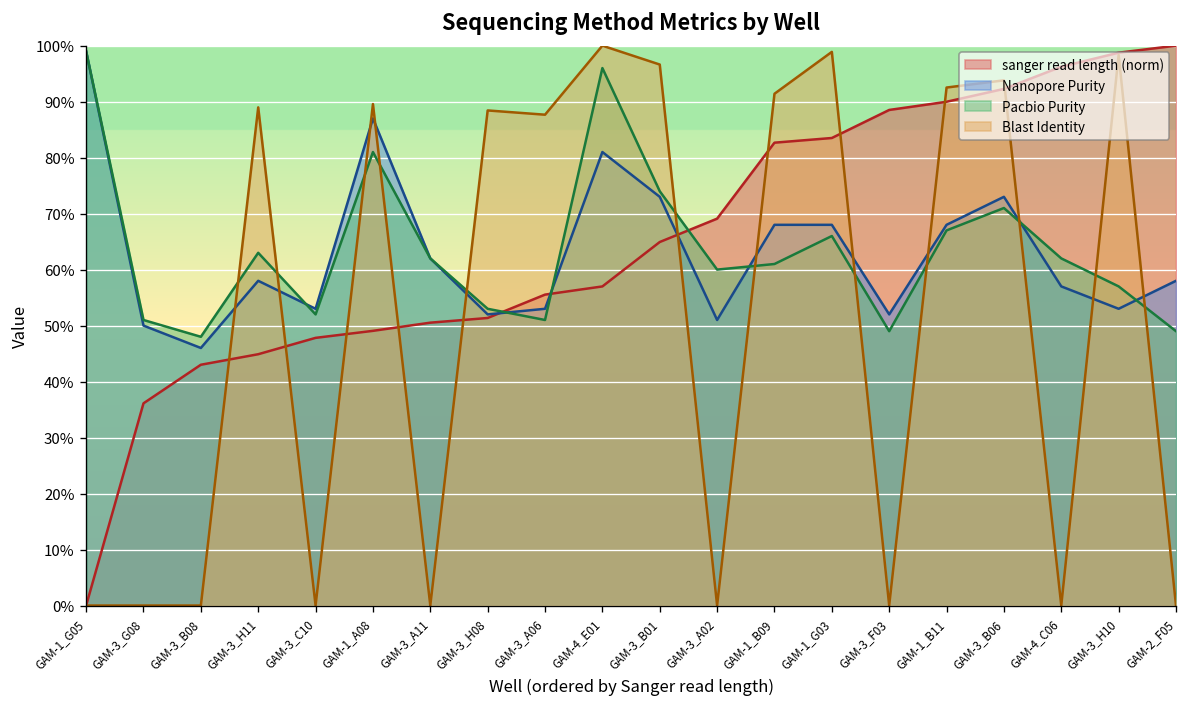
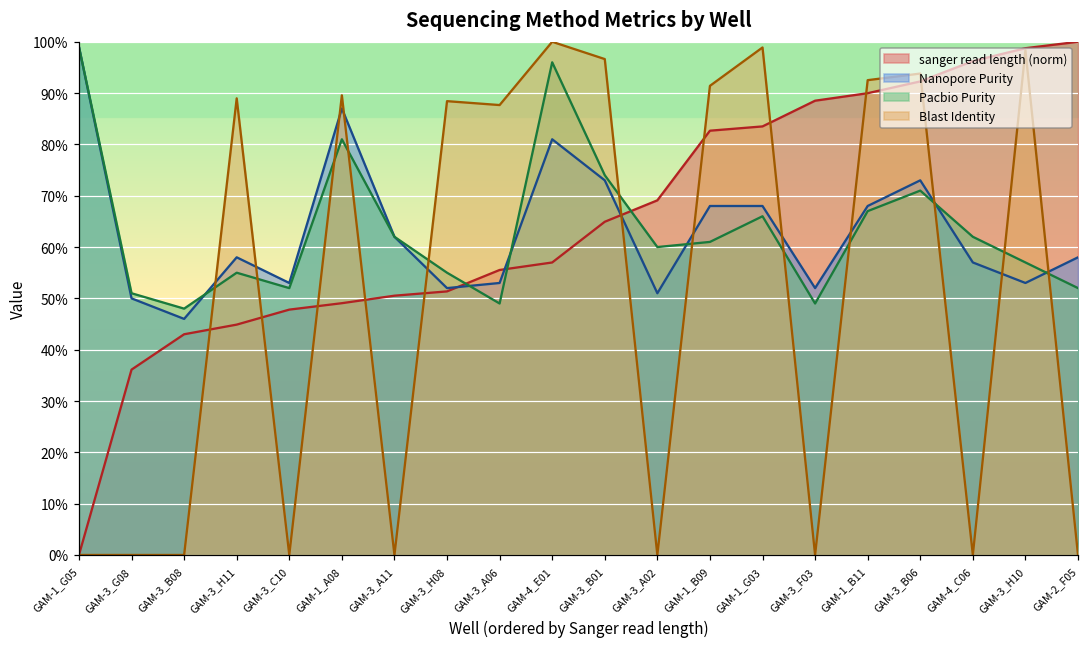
Pacbio Purity, GAM-3_H11: 63% -> 55%
Pacbio Purity, GAM-3_H08: 53% -> 55%
Pacbio Purity, GAM-3_A06: 51% -> 49%
Pacbio Purity, GAM-2_F05: 49% -> 52%
